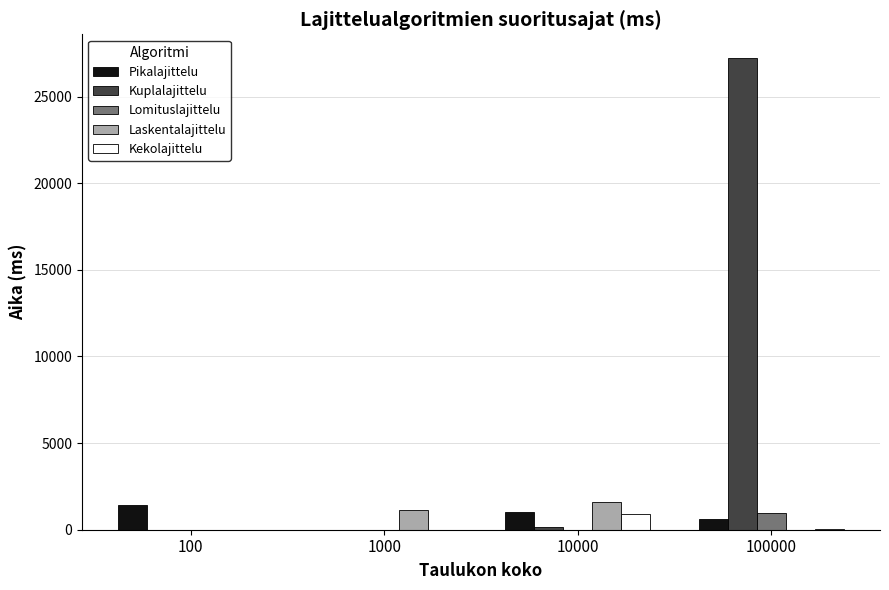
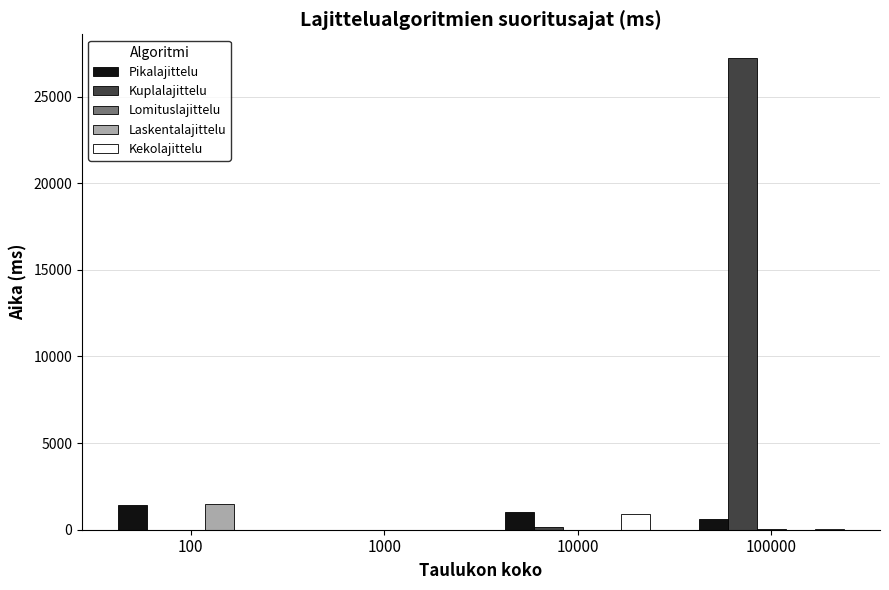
Laskentalajittelu, 100: 0 -> 1500
Laskentalajittelu, 1000: 1100 -> 0
Laskentalajittelu, 10000: 1600 -> 0
Lomituslajittelu, 100000: 1000 -> 100
